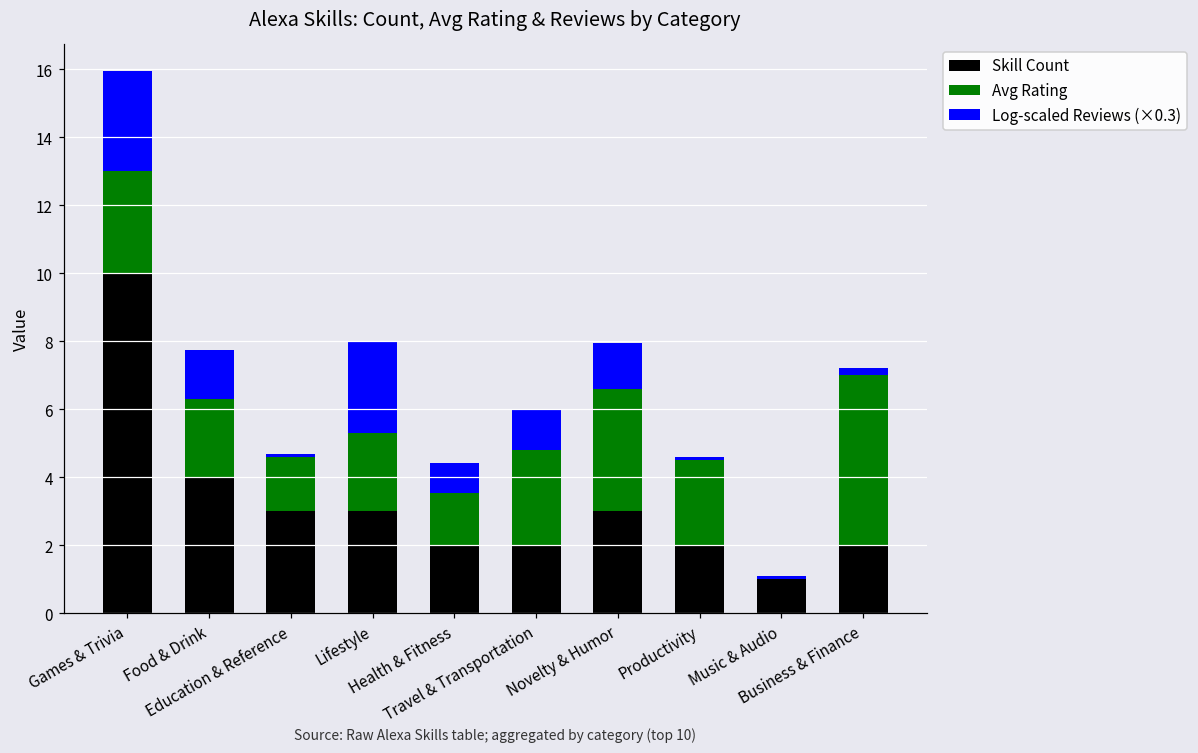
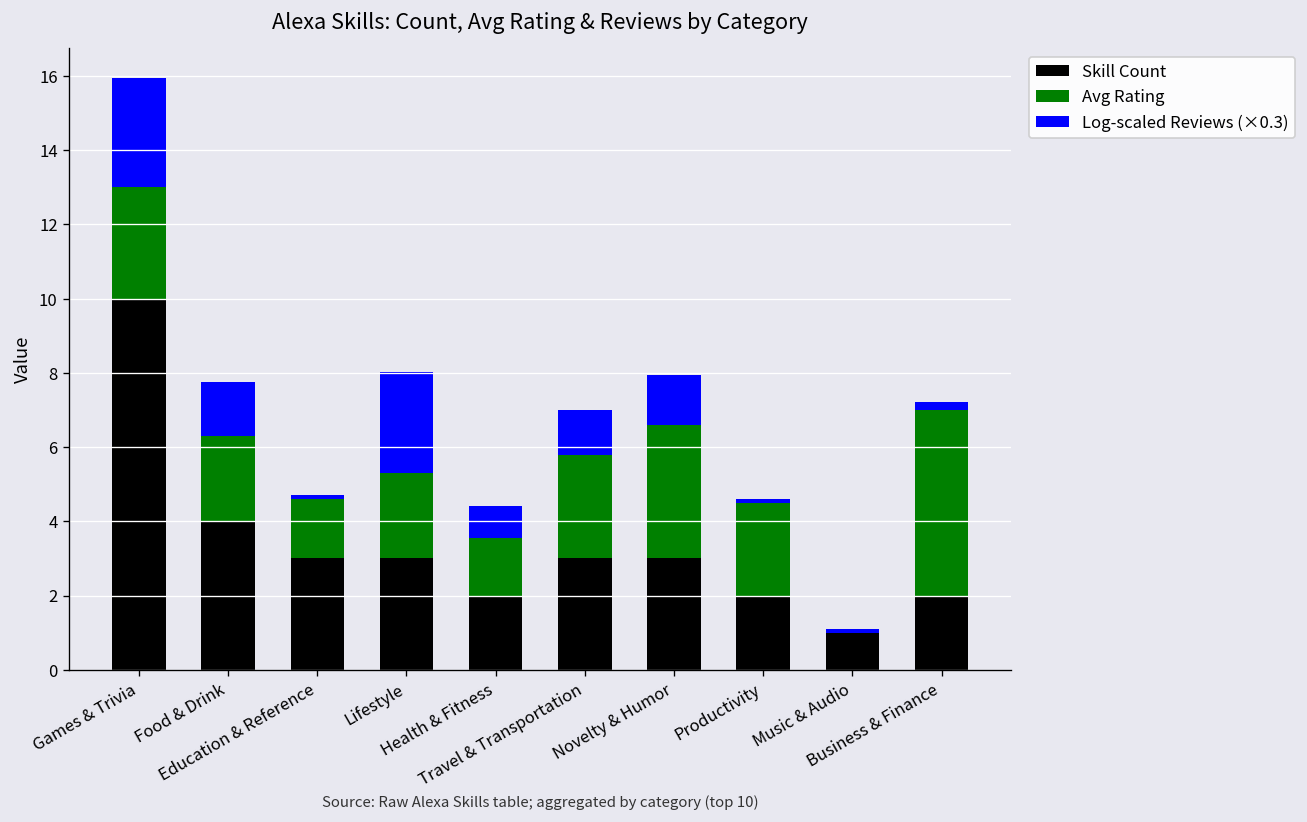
Skill Count, Travel & Transportation: 2 -> 3
